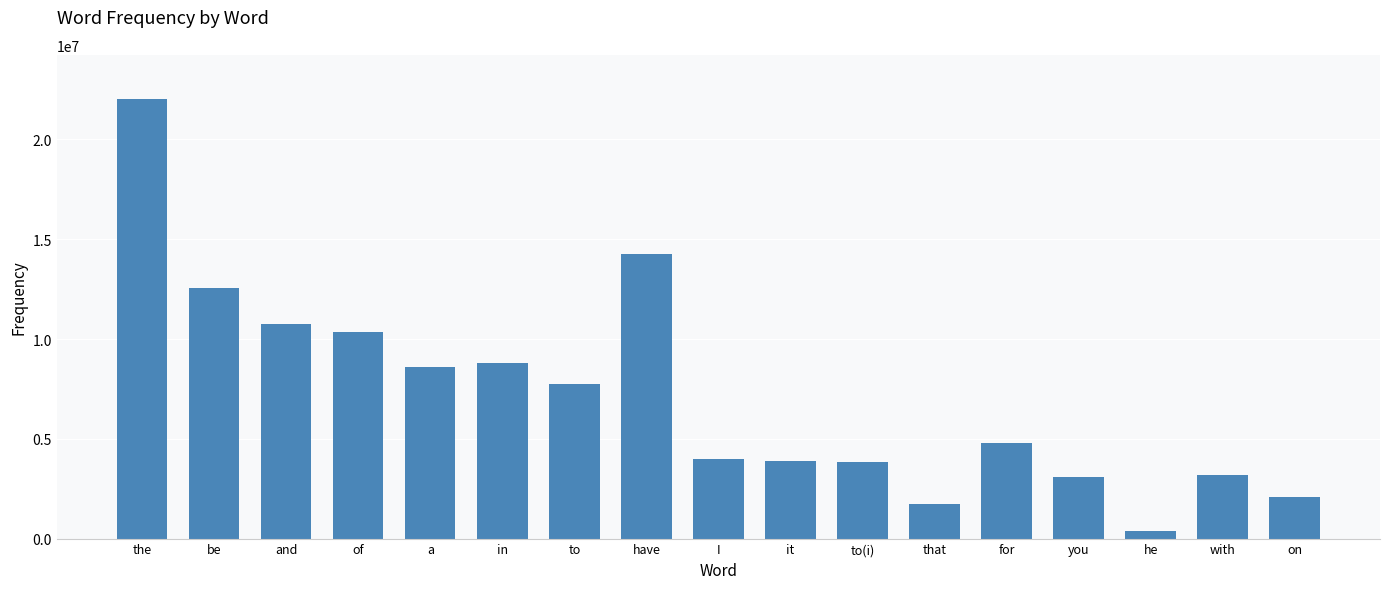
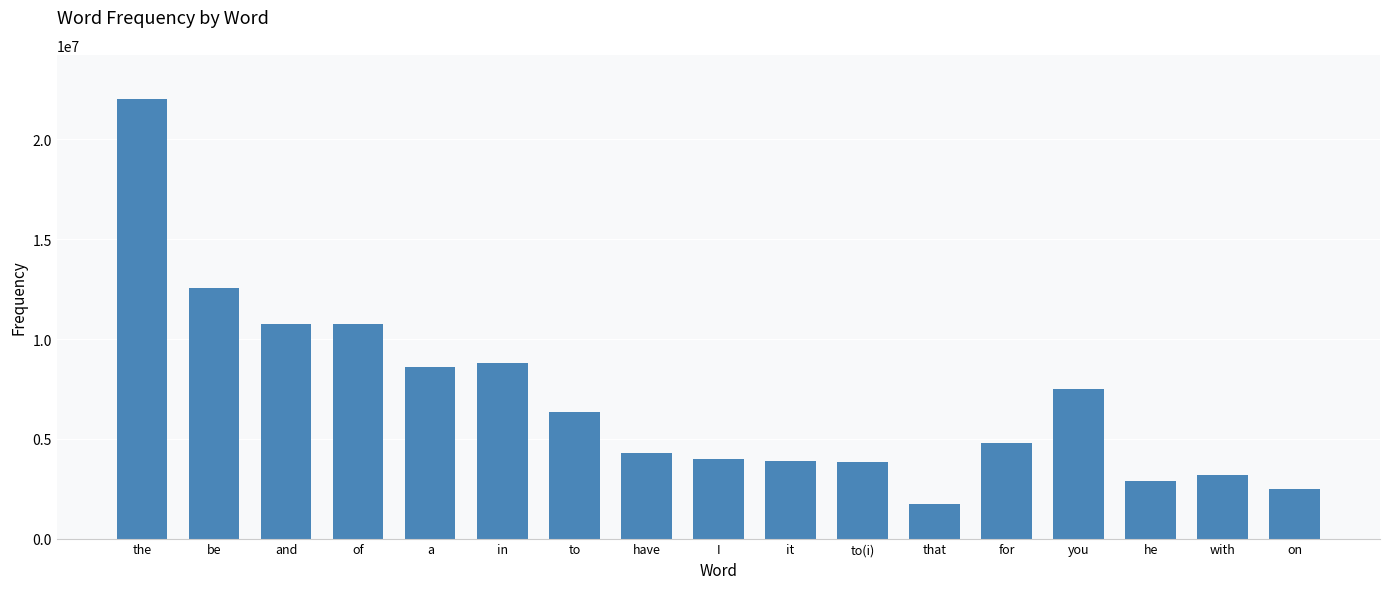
of: 10300000 -> 10800000
to: 7700000 -> 6300000
have: 14300000 -> 4300000
you: 3100000 -> 7500000
he: 400000 -> 2900000
on: 2100000 -> 2500000
